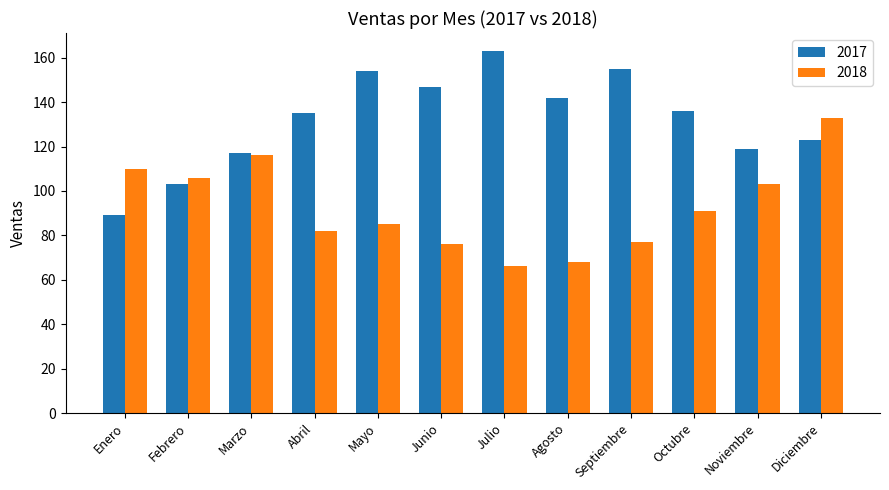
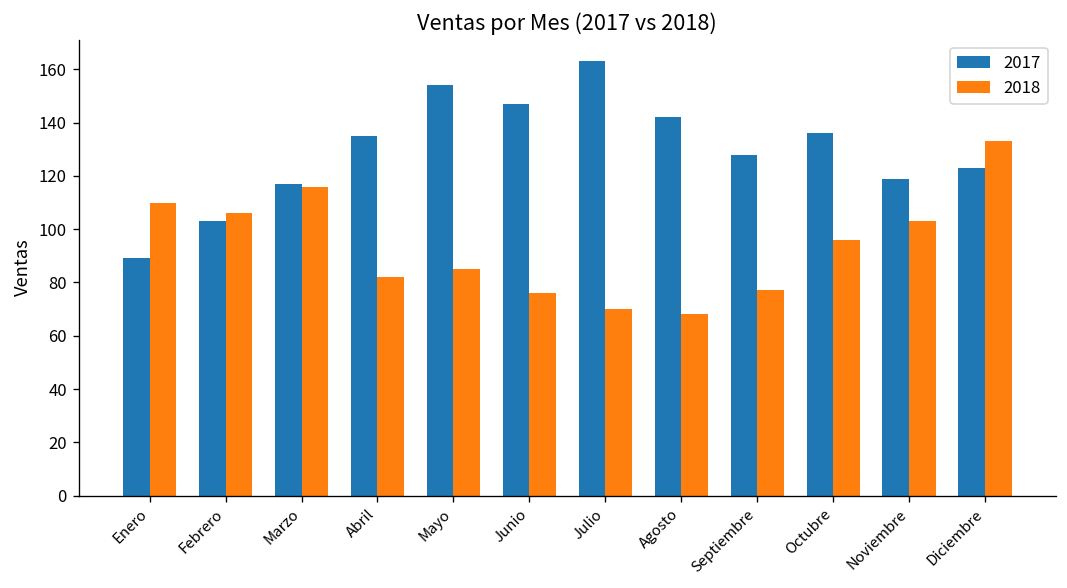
2018, Julio: 66 -> 70
2017, Septiembre: 155 -> 128
2018, Octubre: 91 -> 96
